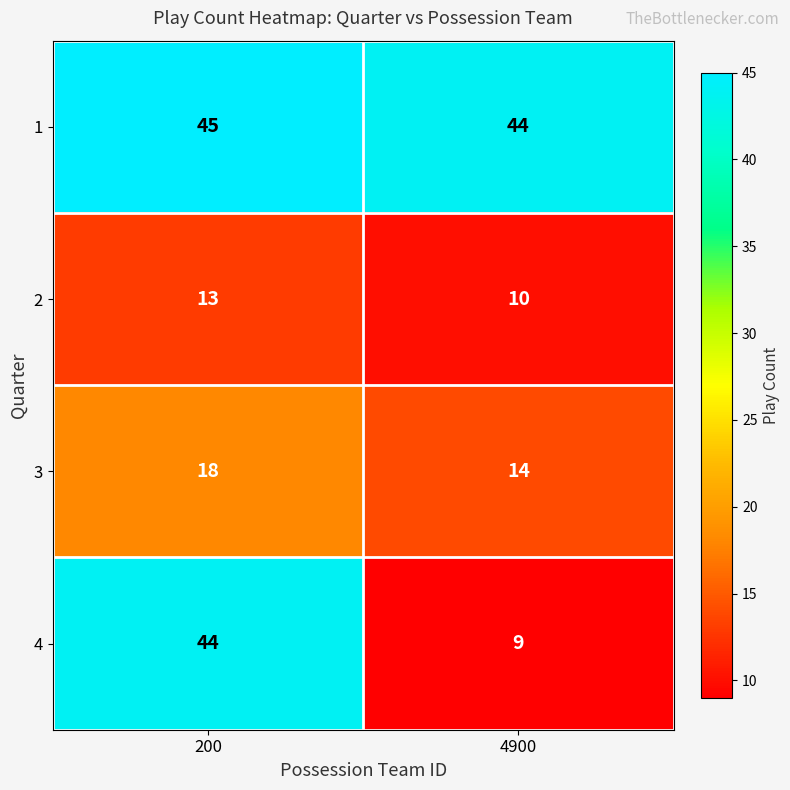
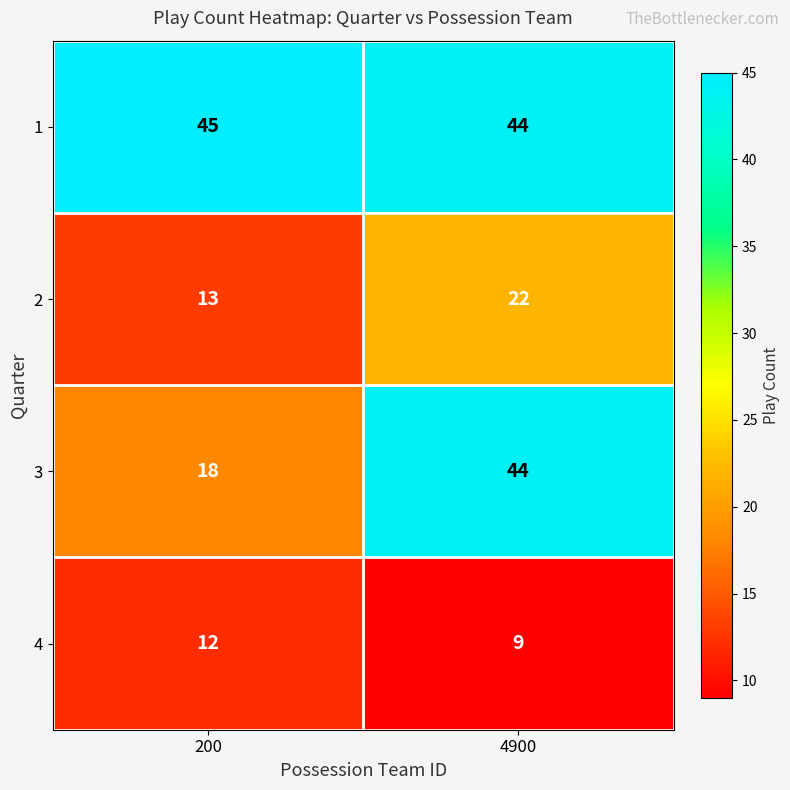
2, 4900: 10 -> 22
3, 4900: 14 -> 44
4, 200: 44 -> 12
